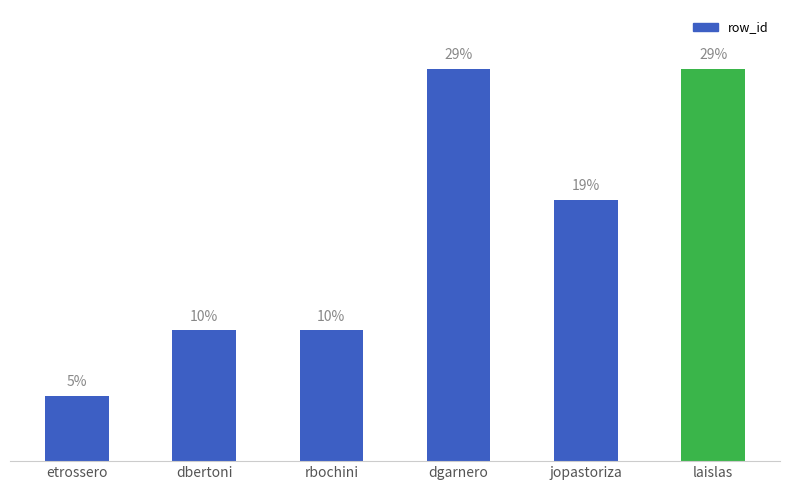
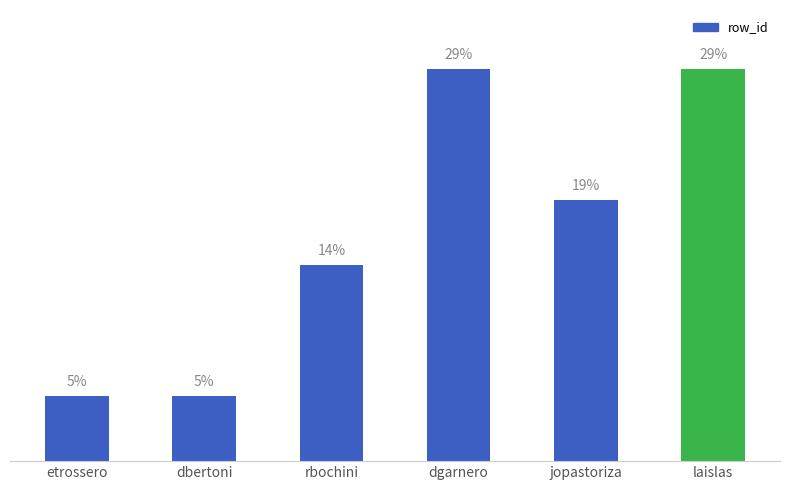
dbertoni: 10% -> 5%
rbochini: 10% -> 14%
